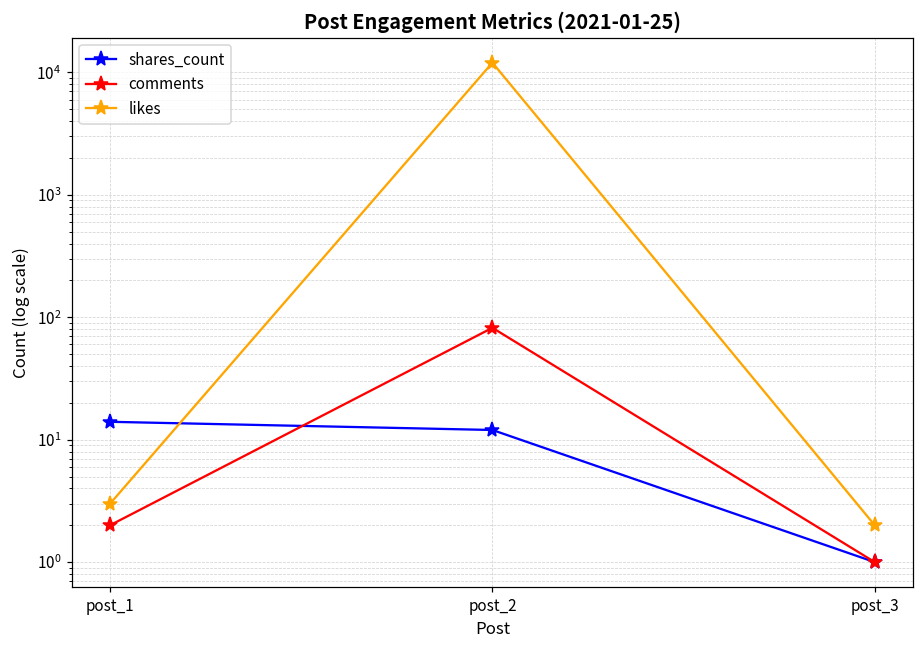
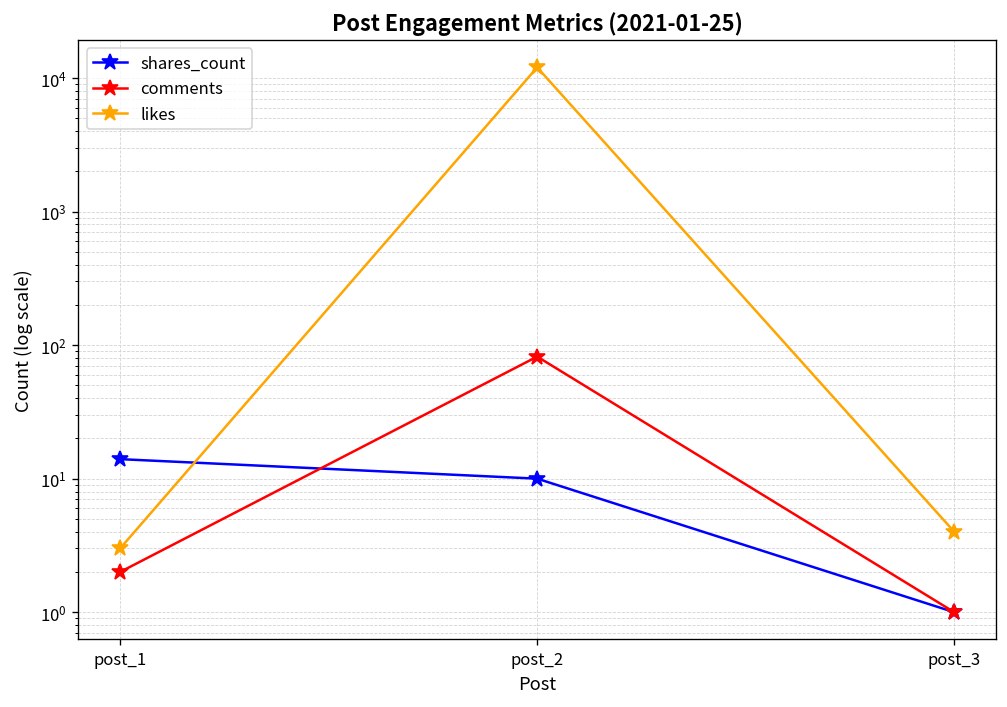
shares_count, post_2: 12 -> 10
likes, post_3: 2 -> 4
